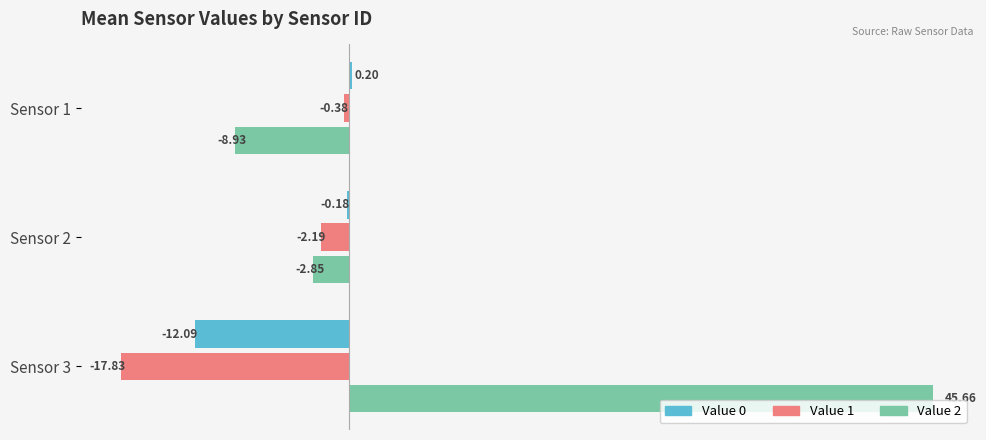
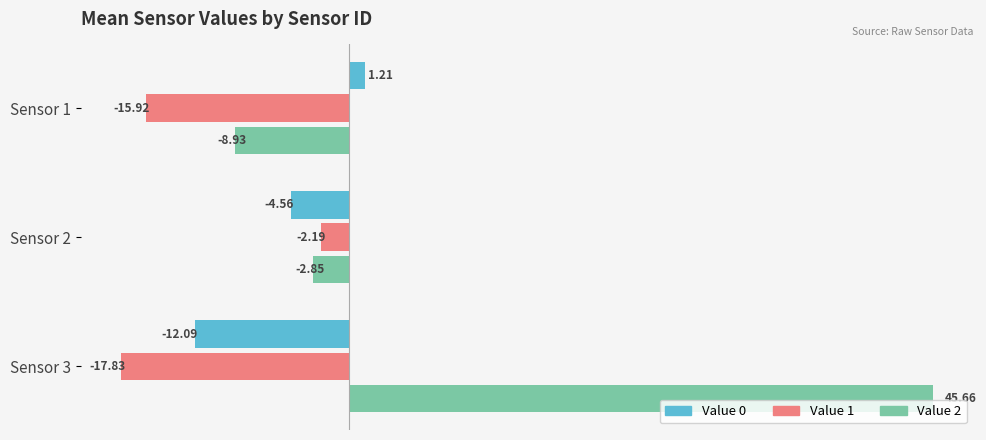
Value 0, Sensor 1: 0.20 -> 1.21
Value 1, Sensor 1: -0.38 -> -15.92
Value 0, Sensor 2: -0.18 -> -4.56
